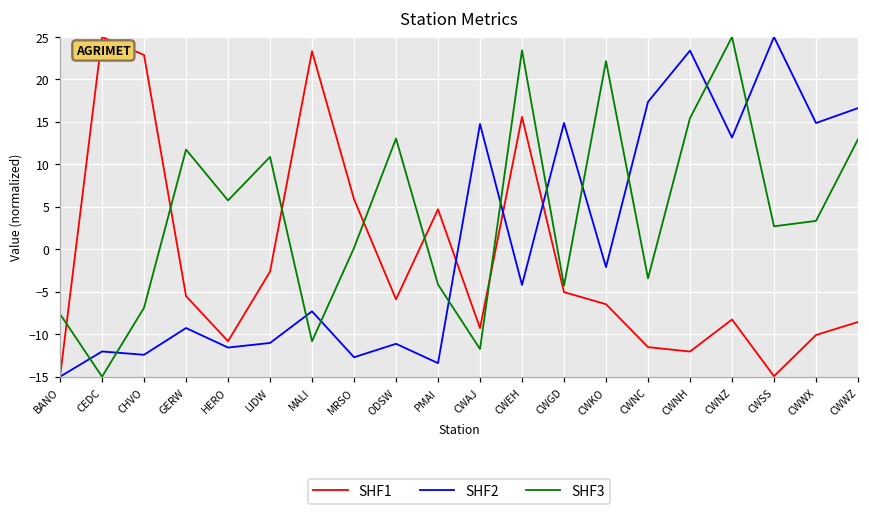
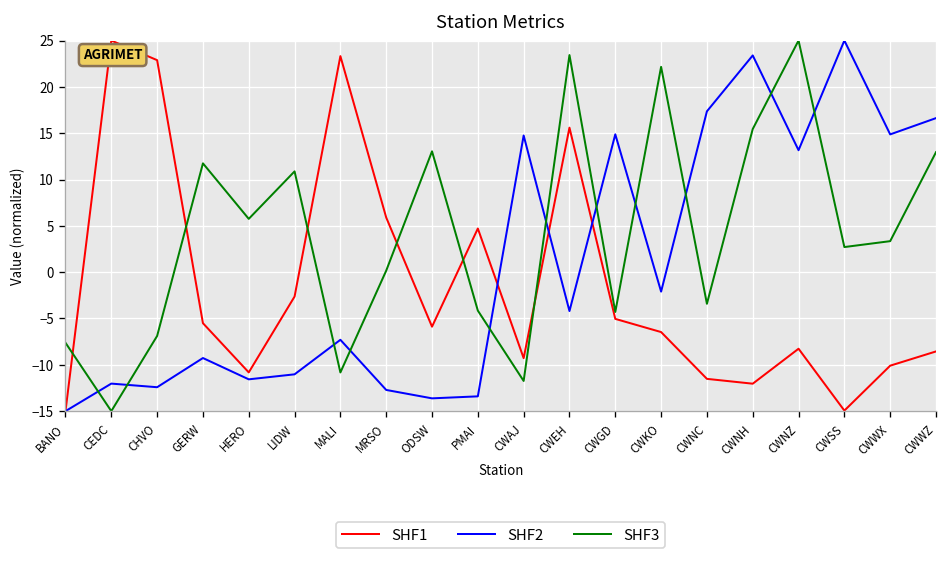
SHF2, ODSW: -11 -> -14
